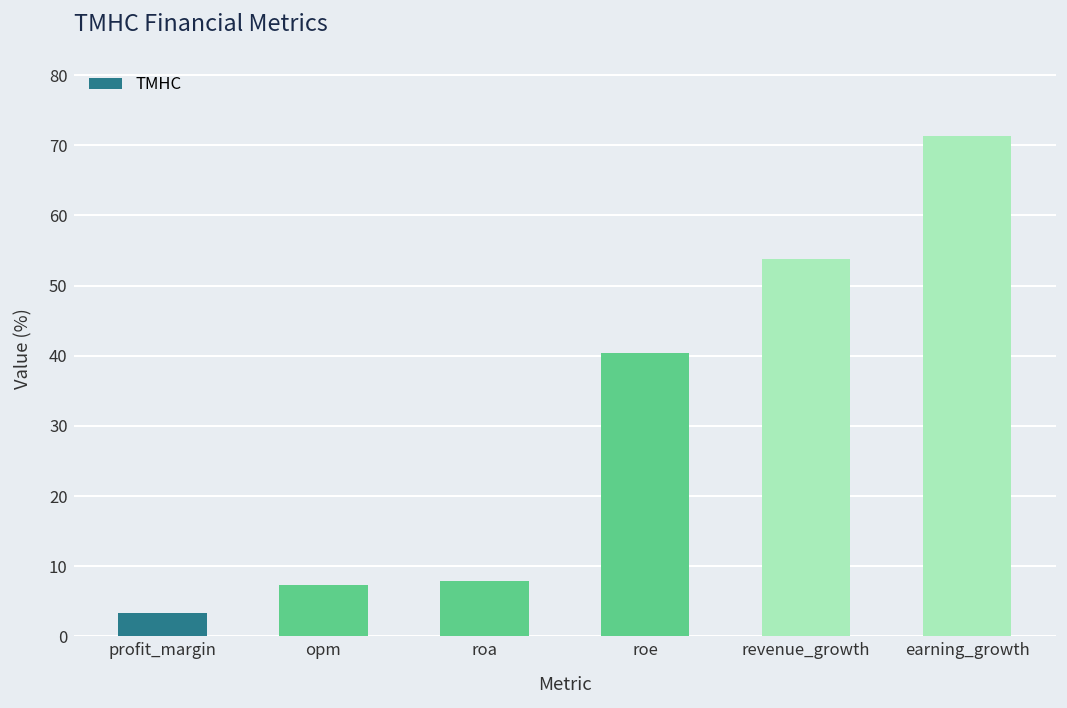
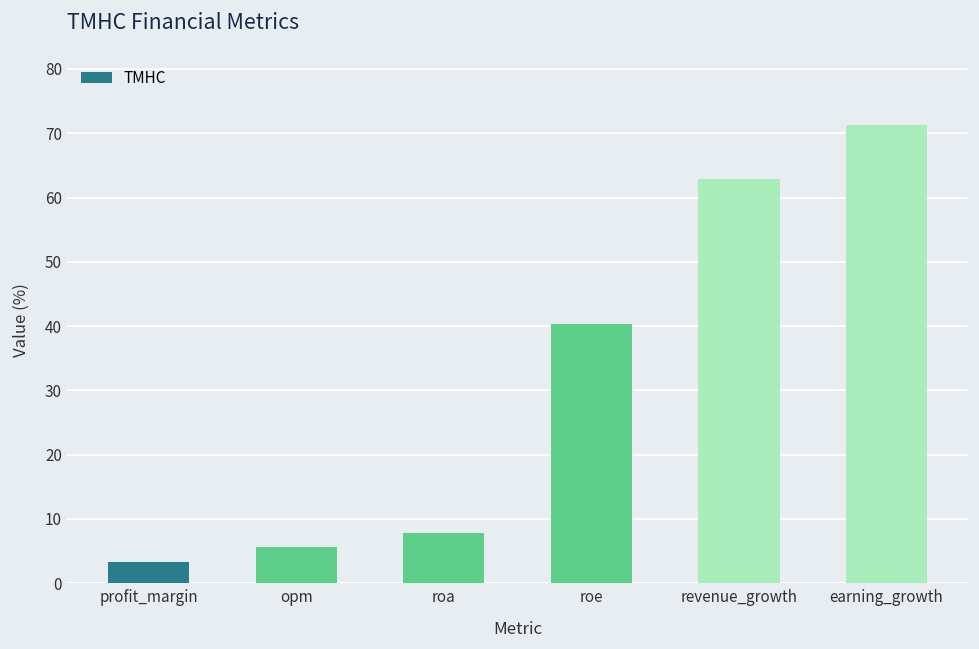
opm: 7 -> 6
revenue_growth: 54 -> 63
